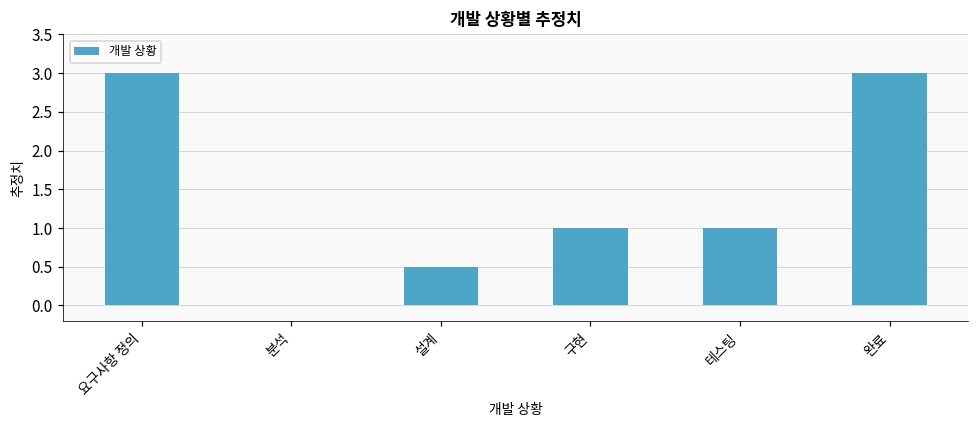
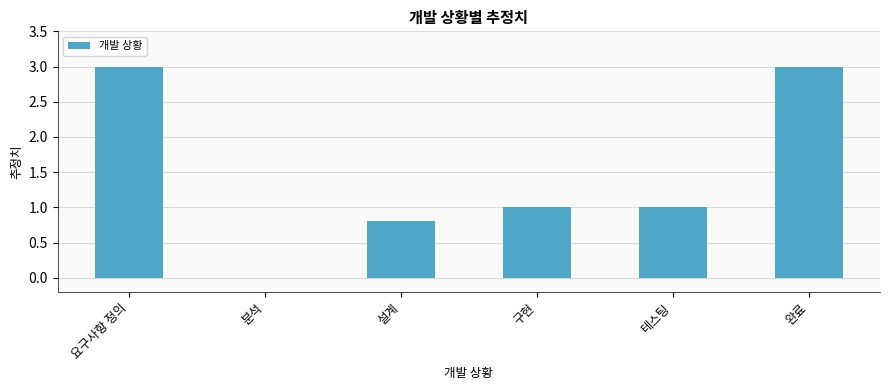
설계: 0.5 -> 0.8
